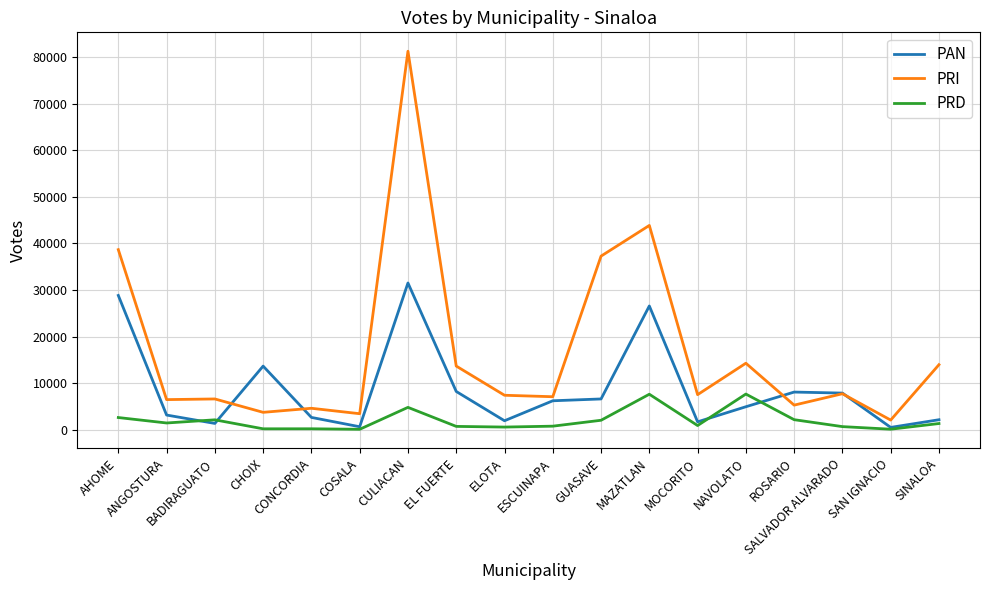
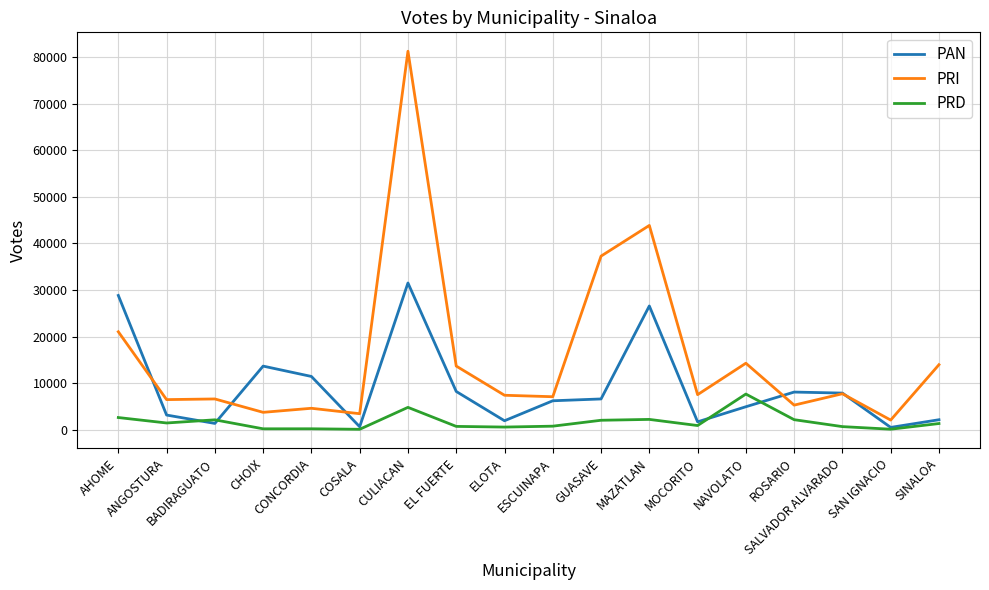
PRI, AHOME: 39000 -> 21000
PAN, CONCORDIA: 3000 -> 11000
PRD, MAZATLAN: 8000 -> 2000
